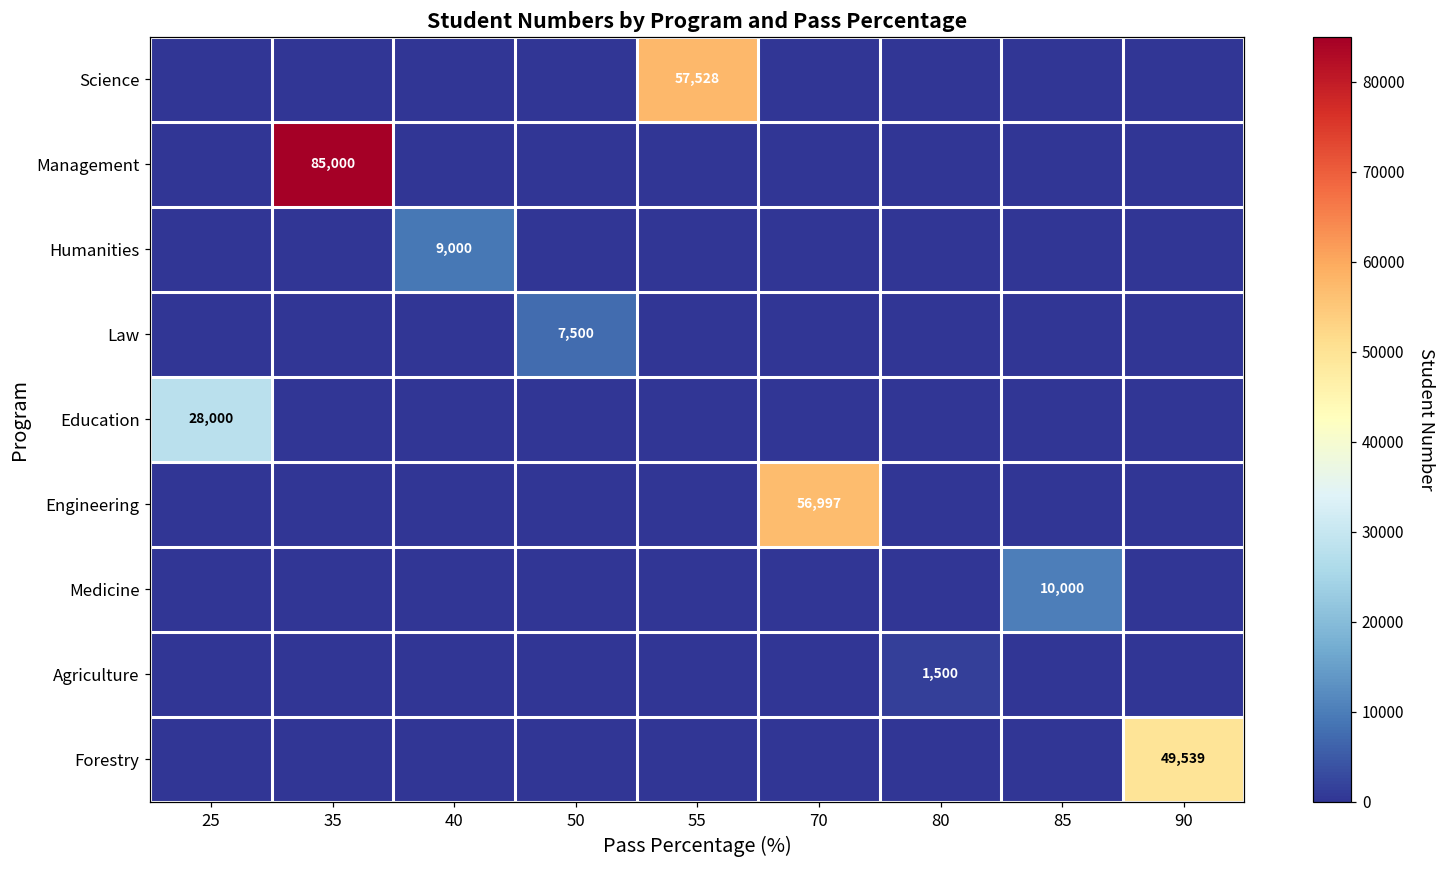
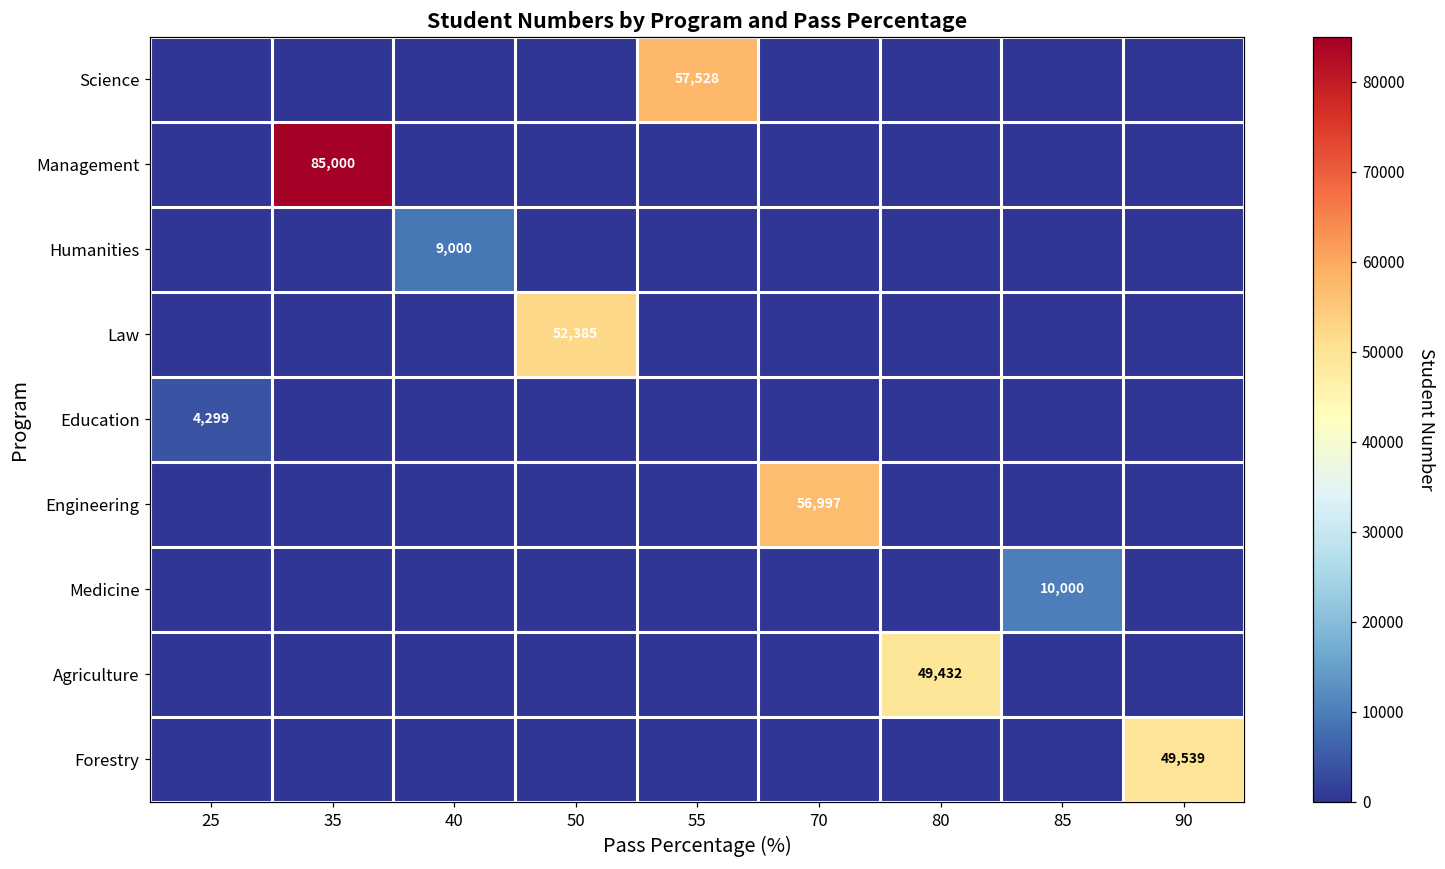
Law, 50: 7,500 -> 52,385
Education, 25: 28,000 -> 4,299
Agriculture, 80: 1,500 -> 49,432
